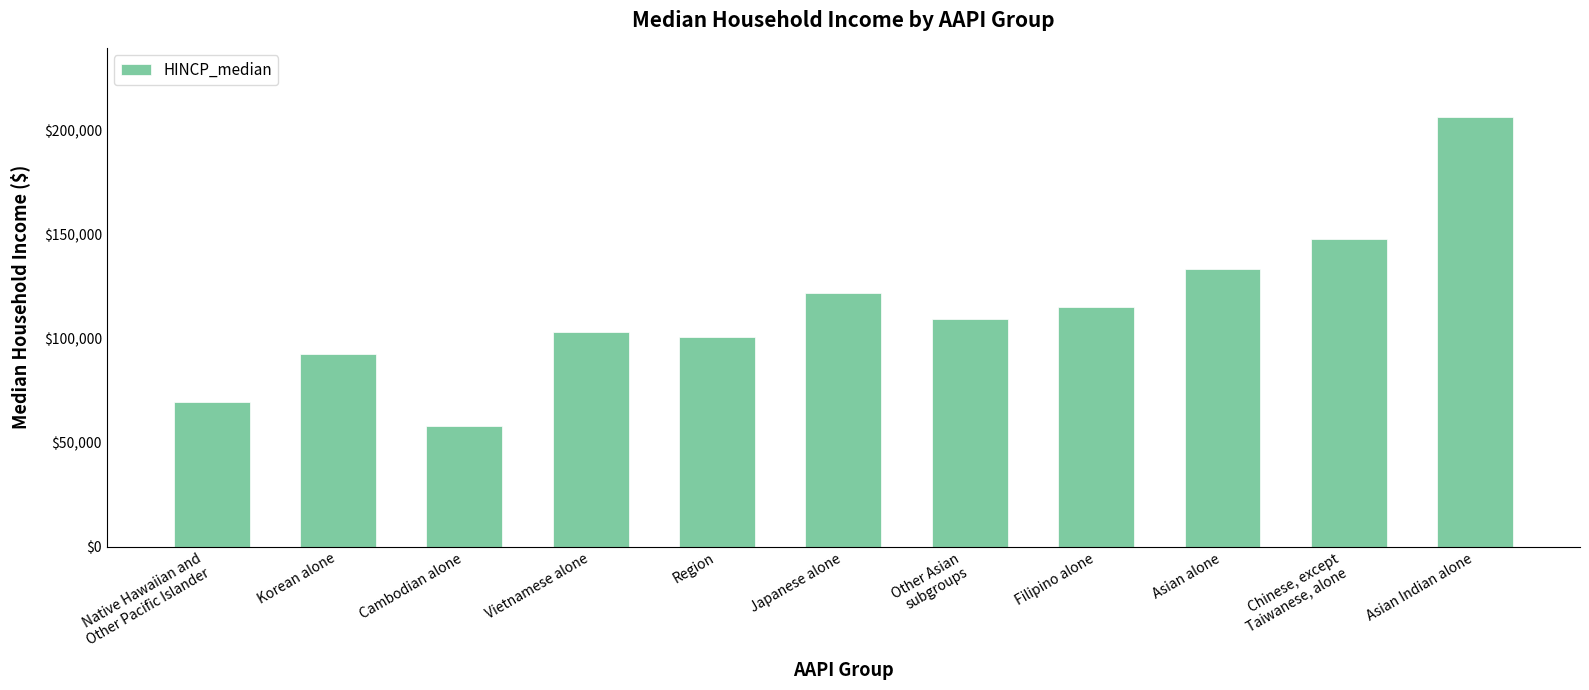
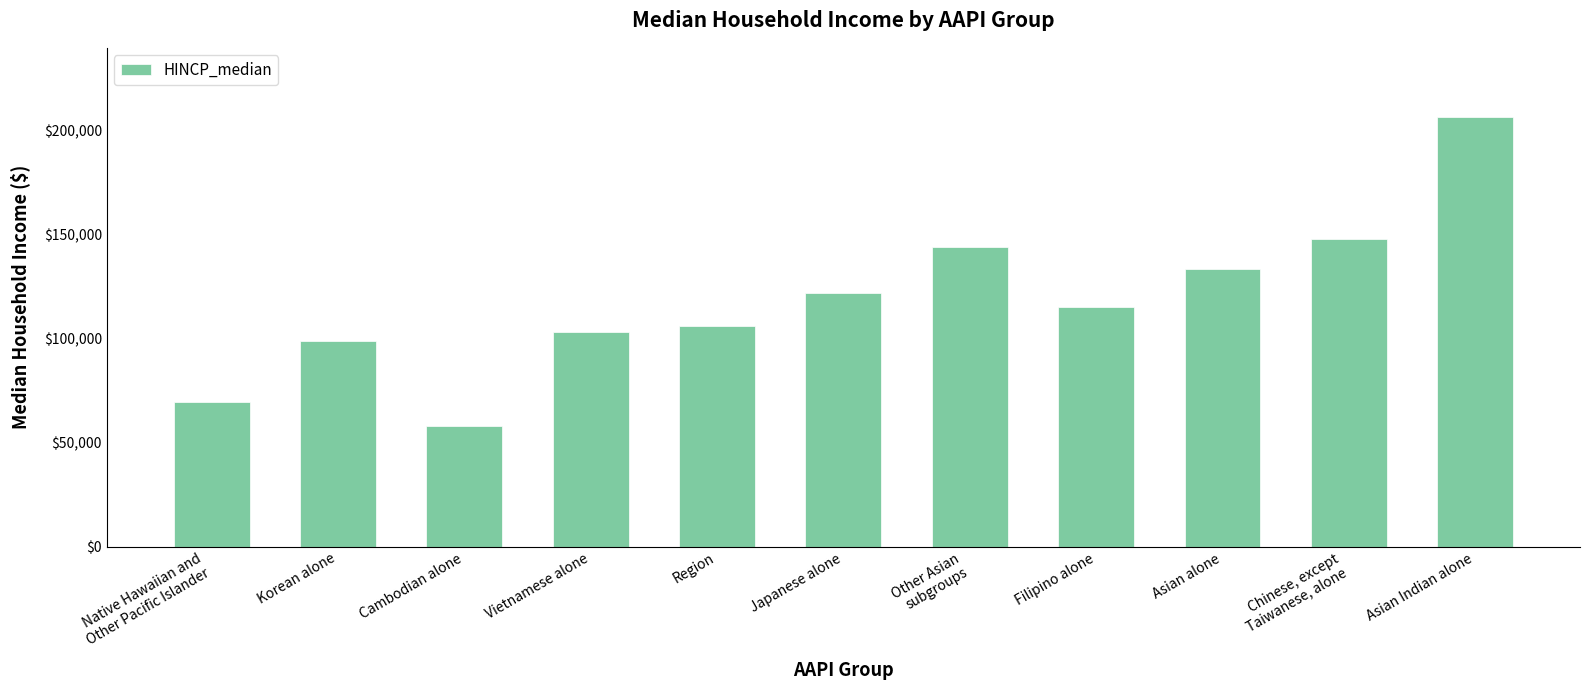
Korean alone: $93,000 -> $99,000
Region: $101,000 -> $106,000
Other Asian subgroups: $109,000 -> $144,000
